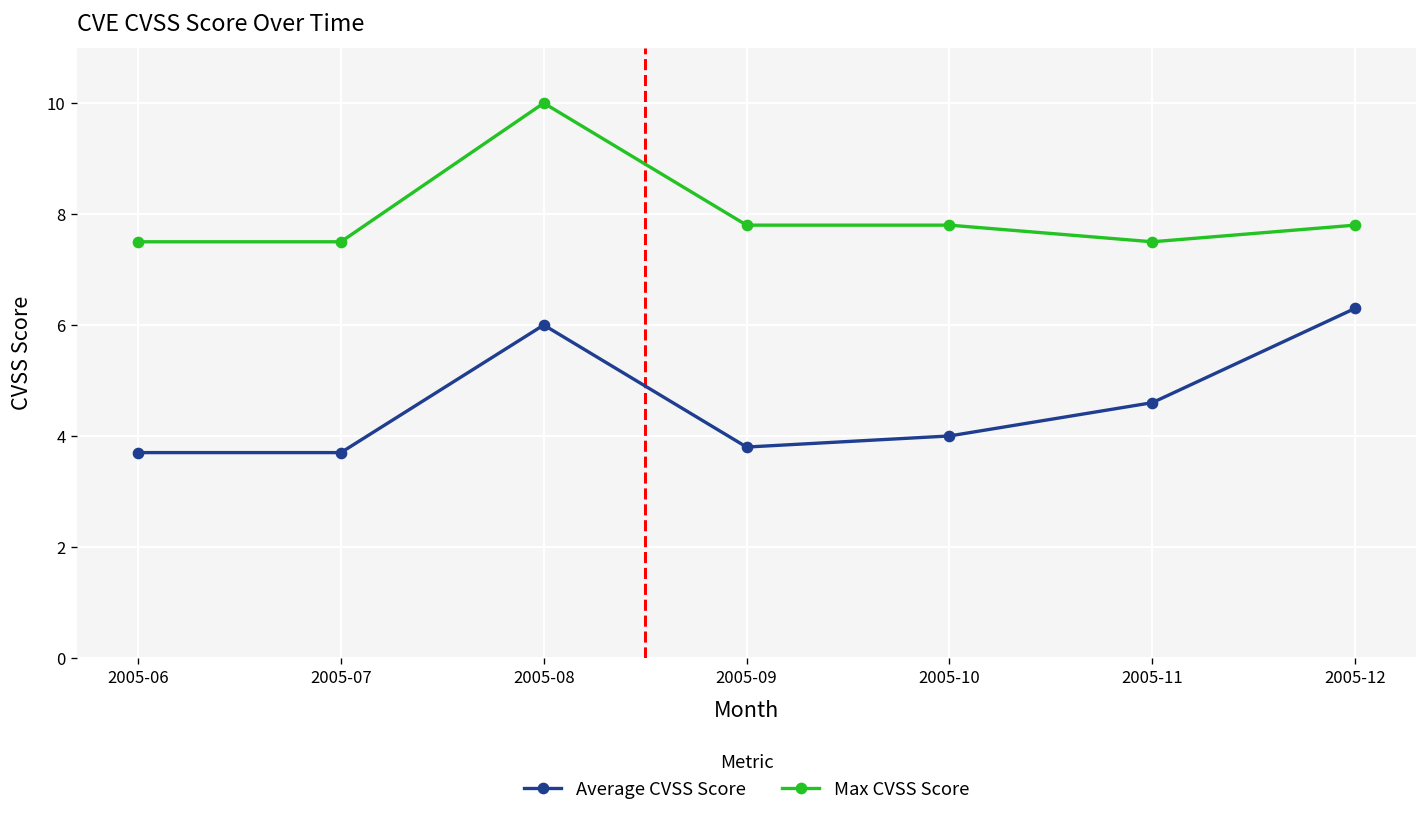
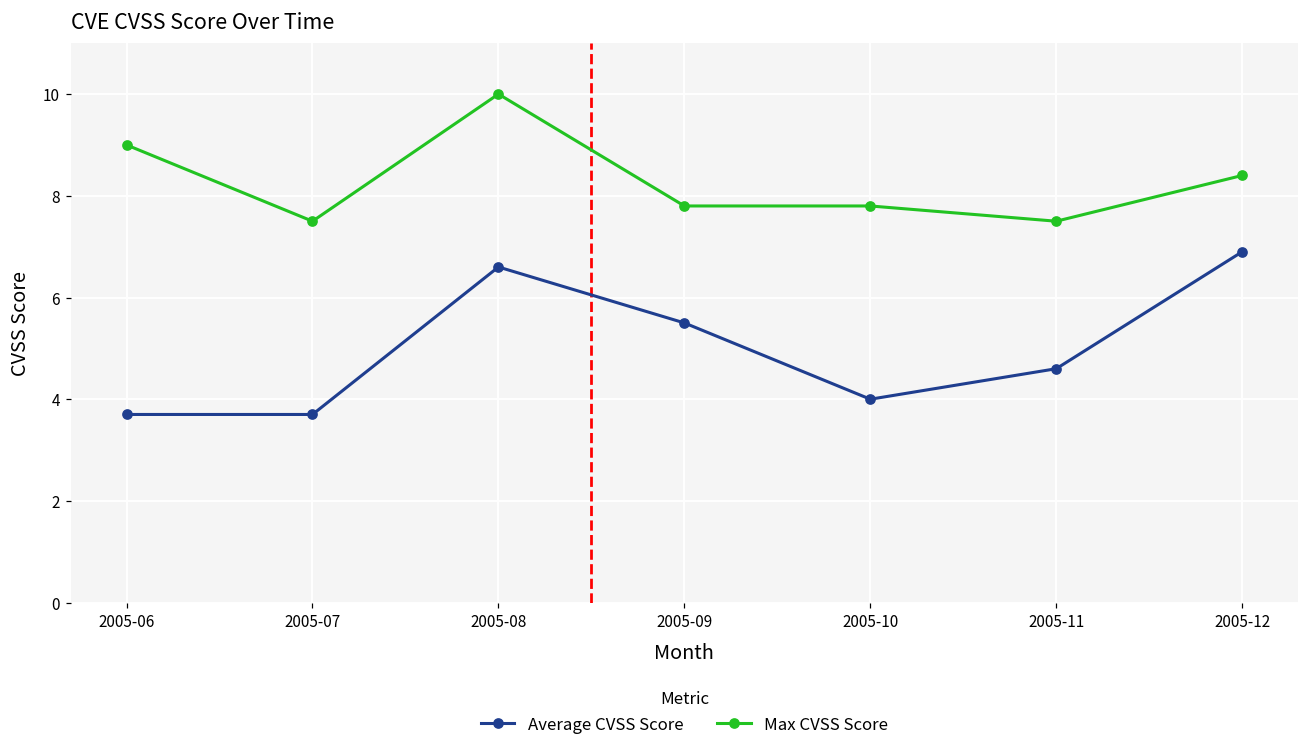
Max CVSS Score, 2005-06: 7.5 -> 9.0
Average CVSS Score, 2005-08: 6.0 -> 6.6
Average CVSS Score, 2005-09: 3.8 -> 5.5
Average CVSS Score, 2005-12: 6.3 -> 6.9
Max CVSS Score, 2005-12: 7.8 -> 8.4
